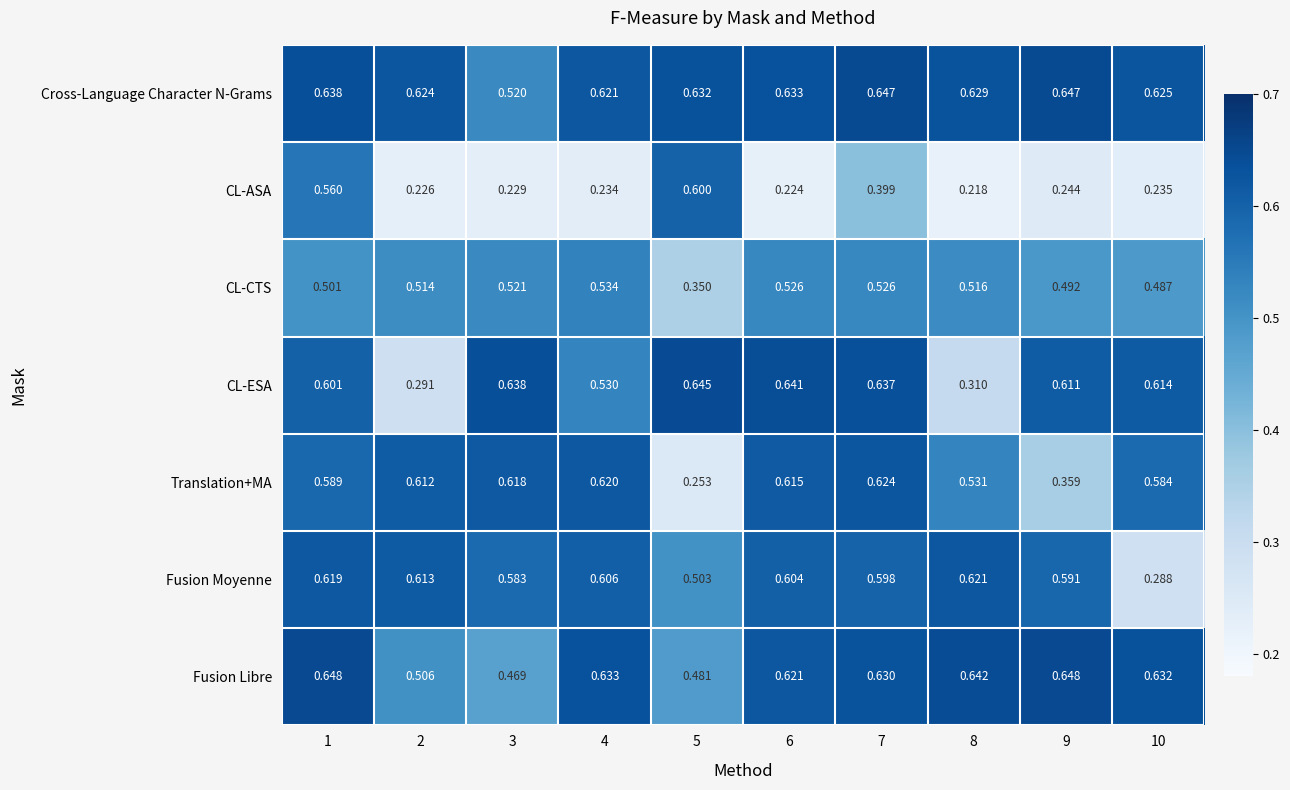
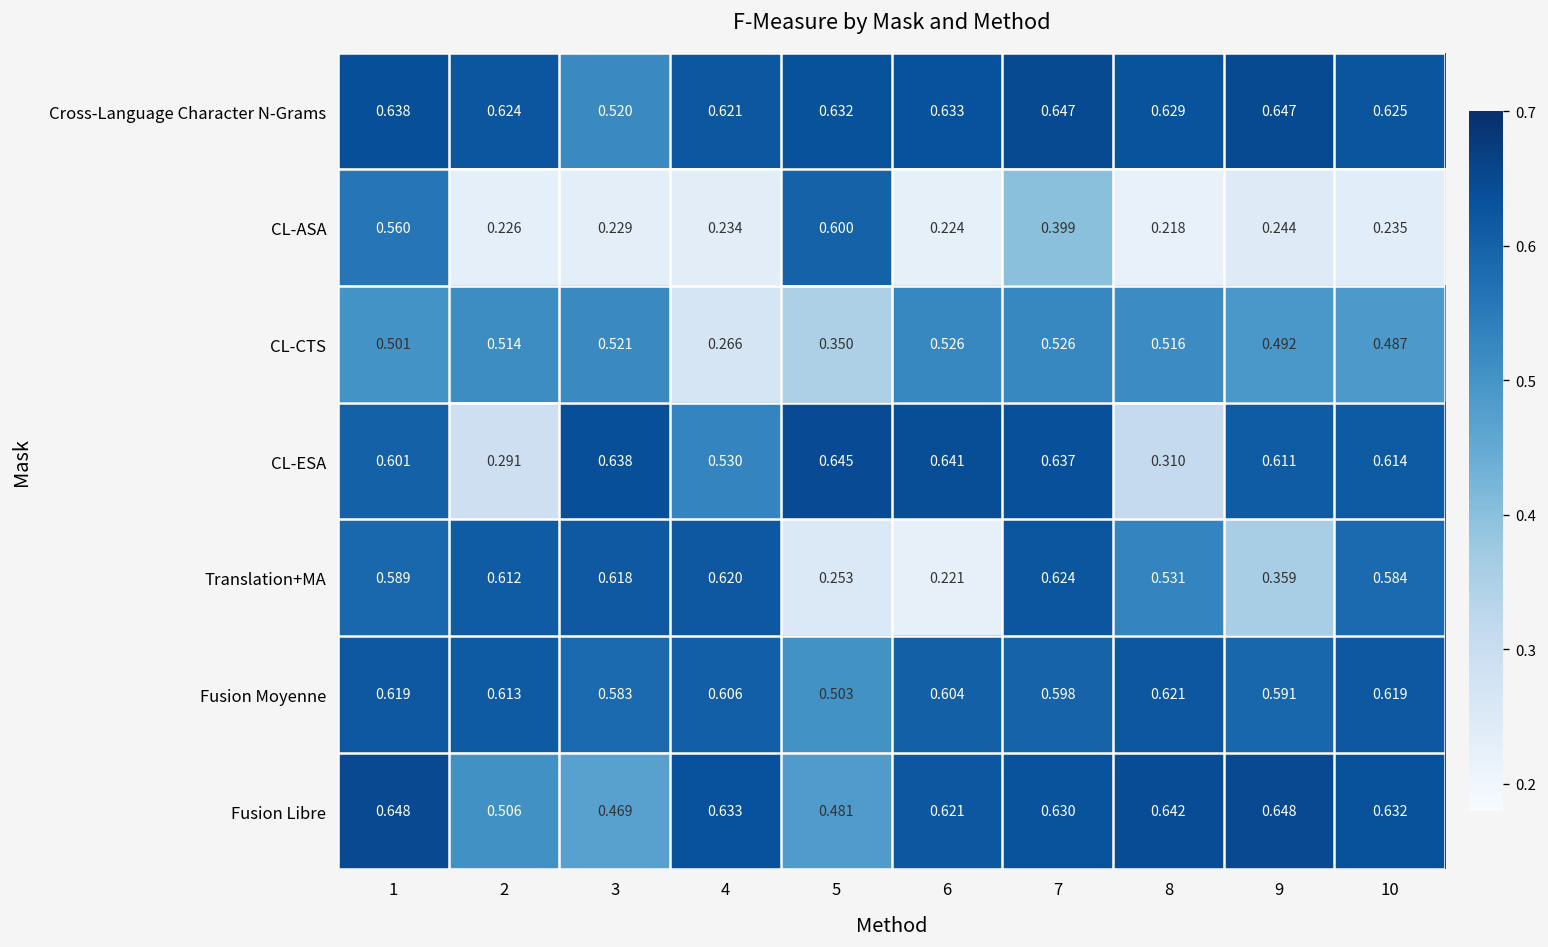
CL-CTS, 4: 0.534 -> 0.266
Translation+MA, 6: 0.615 -> 0.221
Fusion Moyenne, 10: 0.288 -> 0.619
